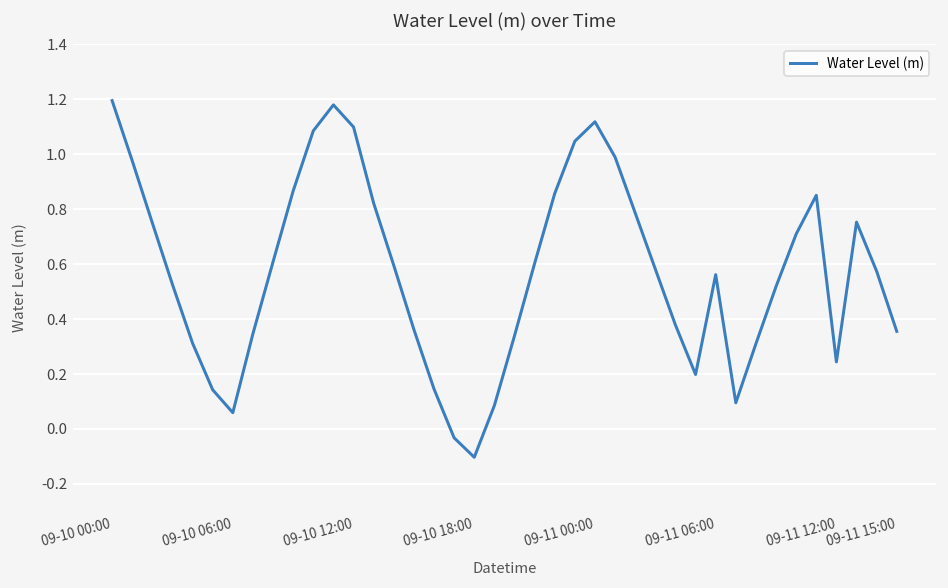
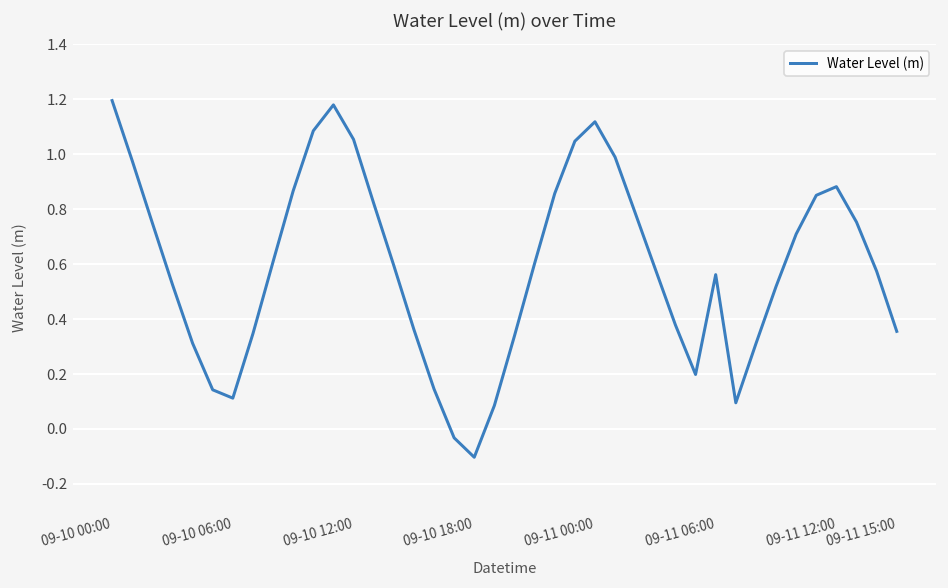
09-10 06:00: 0.06 -> 0.11
09-10 12:00: 1.10 -> 1.05
09-11 12:00: 0.24 -> 0.88
